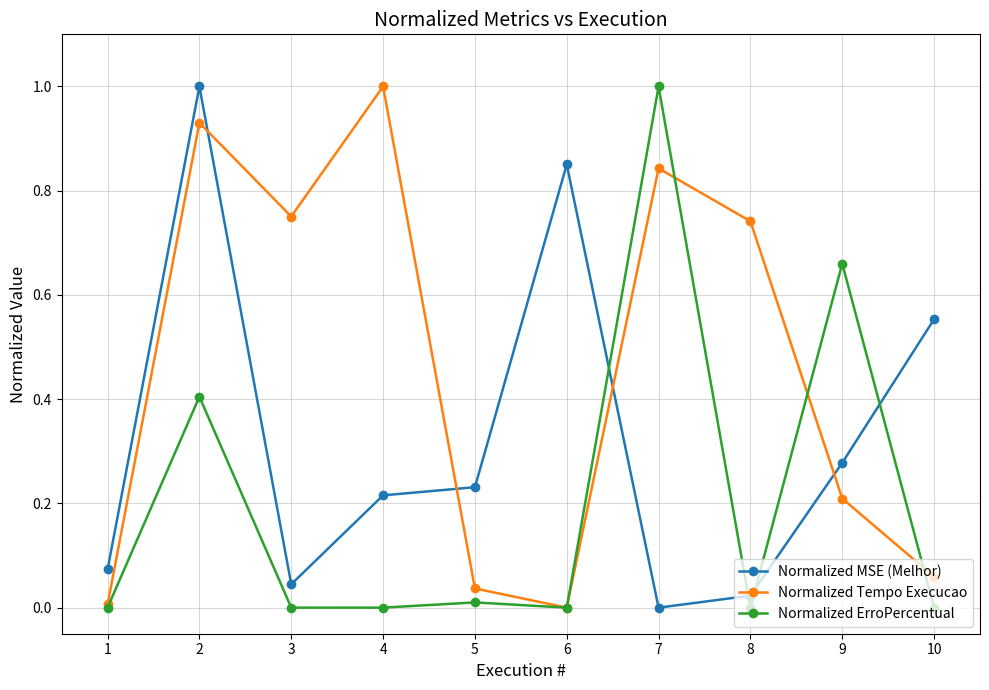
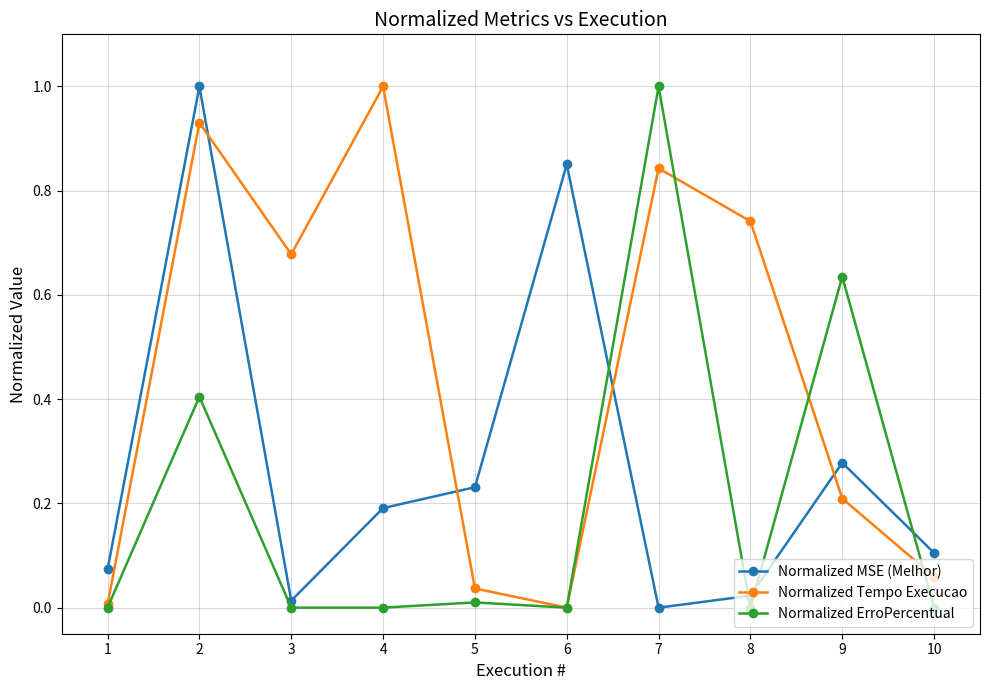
Normalized MSE (Melhor), 3: 0.04 -> 0.01
Normalized Tempo Execucao, 3: 0.75 -> 0.68
Normalized MSE (Melhor), 4: 0.22 -> 0.19
Normalized ErroPercentual, 9: 0.66 -> 0.64
Normalized MSE (Melhor), 10: 0.55 -> 0.11
